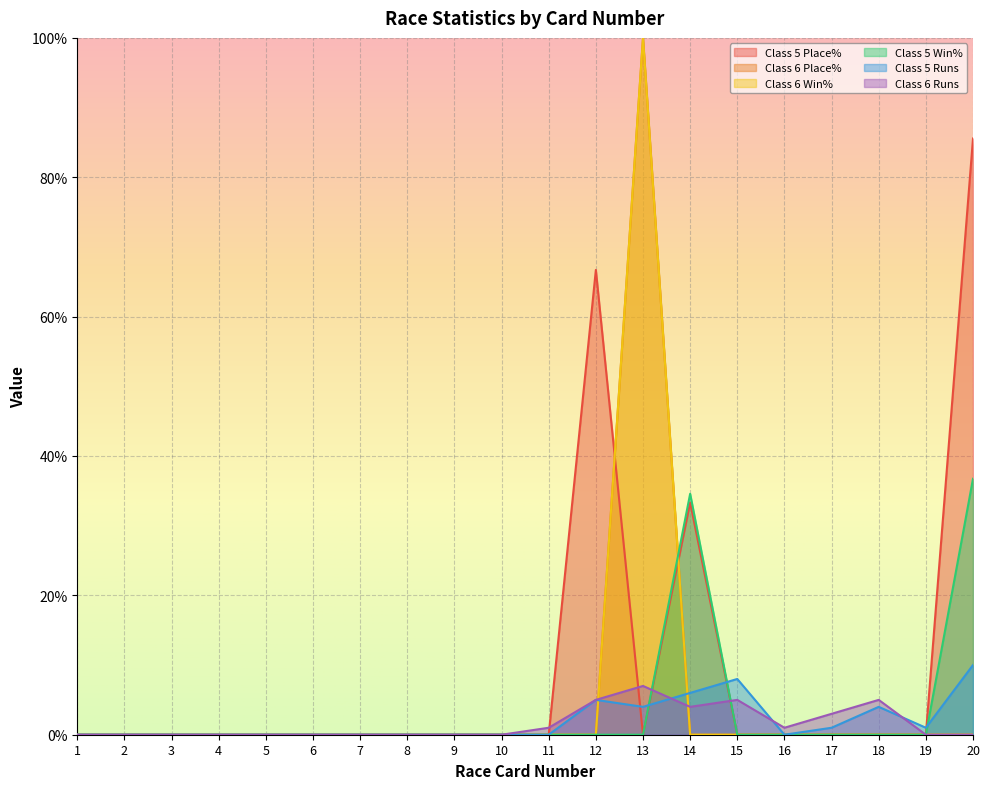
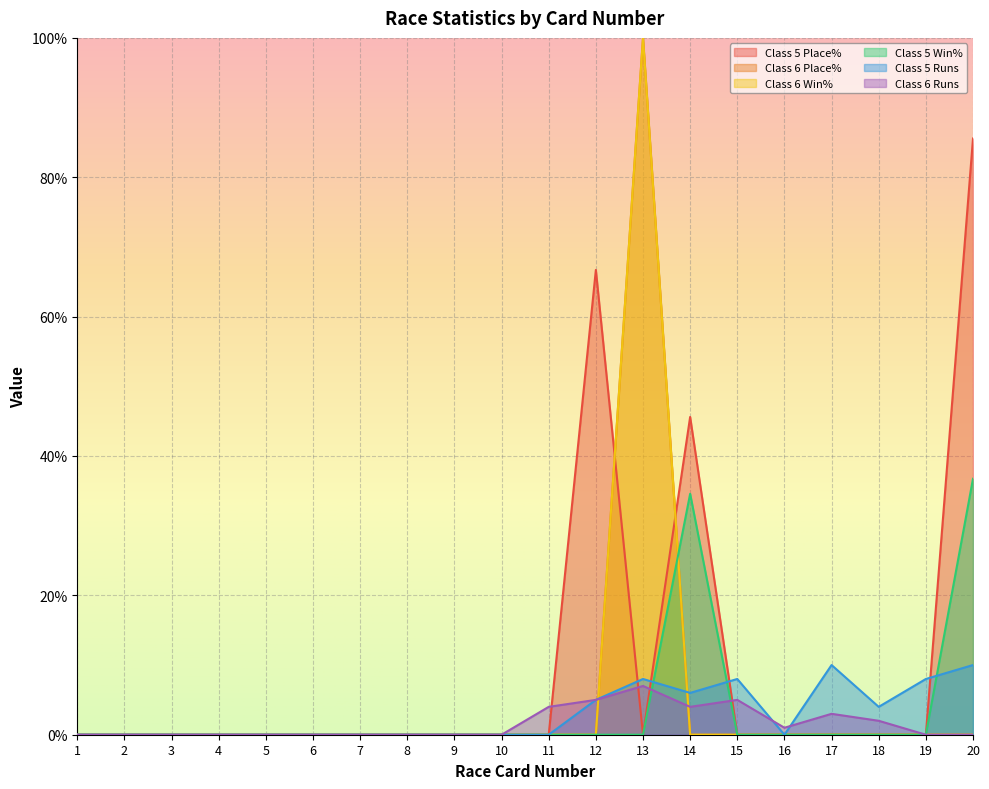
Class 6 Runs, 11: 1% -> 4%
Class 5 Runs, 13: 4% -> 8%
Class 5 Place%, 14: 33% -> 46%
Class 5 Runs, 17: 1% -> 10%
Class 6 Runs, 18: 5% -> 2%
Class 5 Runs, 19: 1% -> 8%
